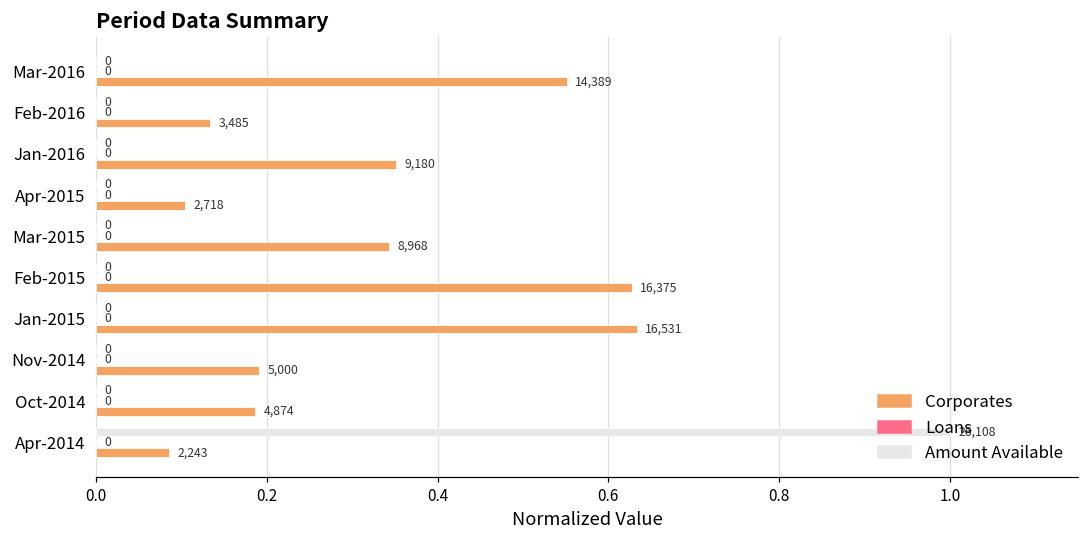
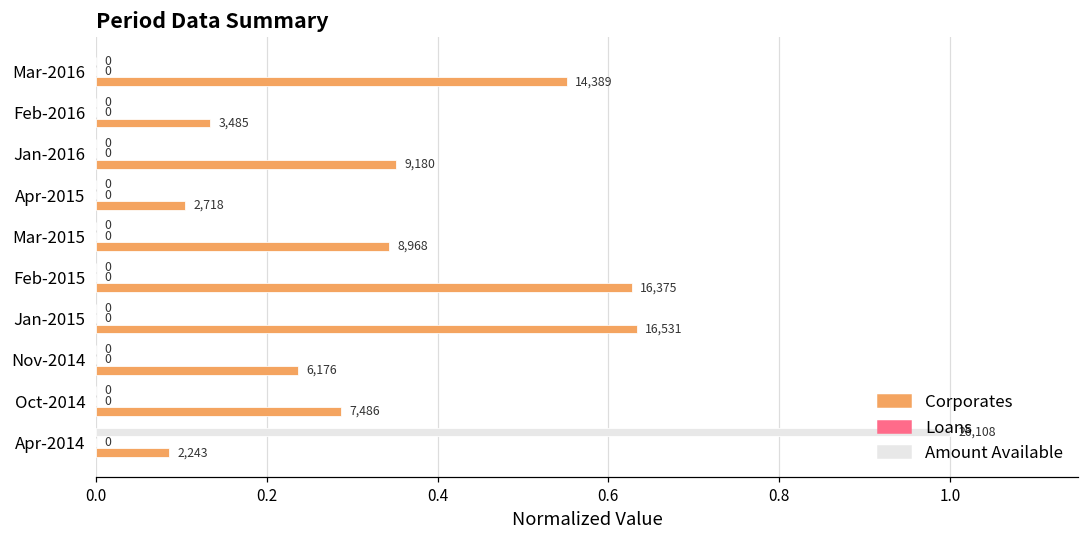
Corporates, Nov-2014: 5,000 -> 6,176
Corporates, Oct-2014: 4,874 -> 7,486
